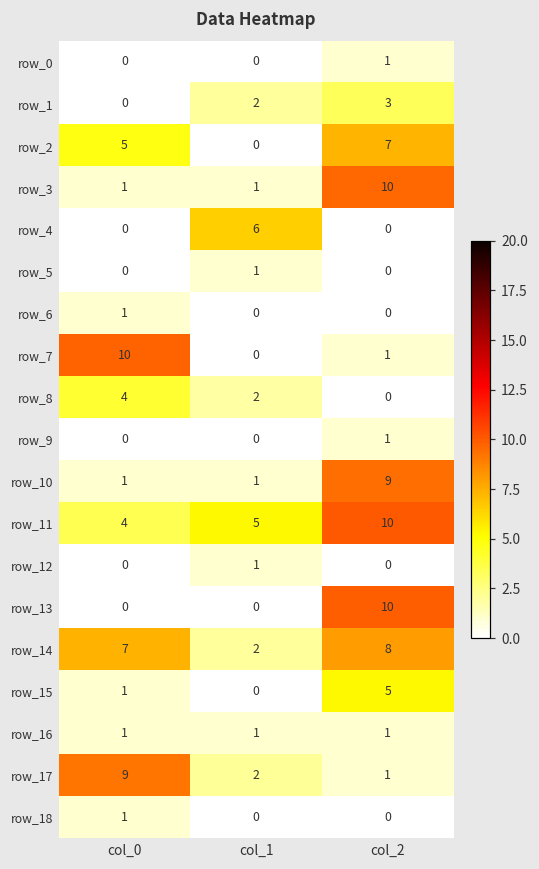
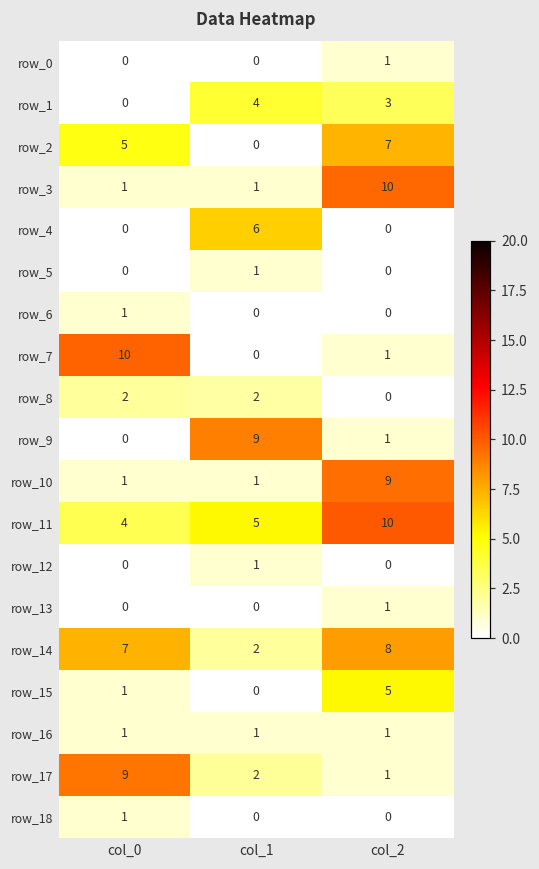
row_1, col_1: 2 -> 4
row_8, col_0: 4 -> 2
row_9, col_1: 0 -> 9
row_13, col_2: 10 -> 1
